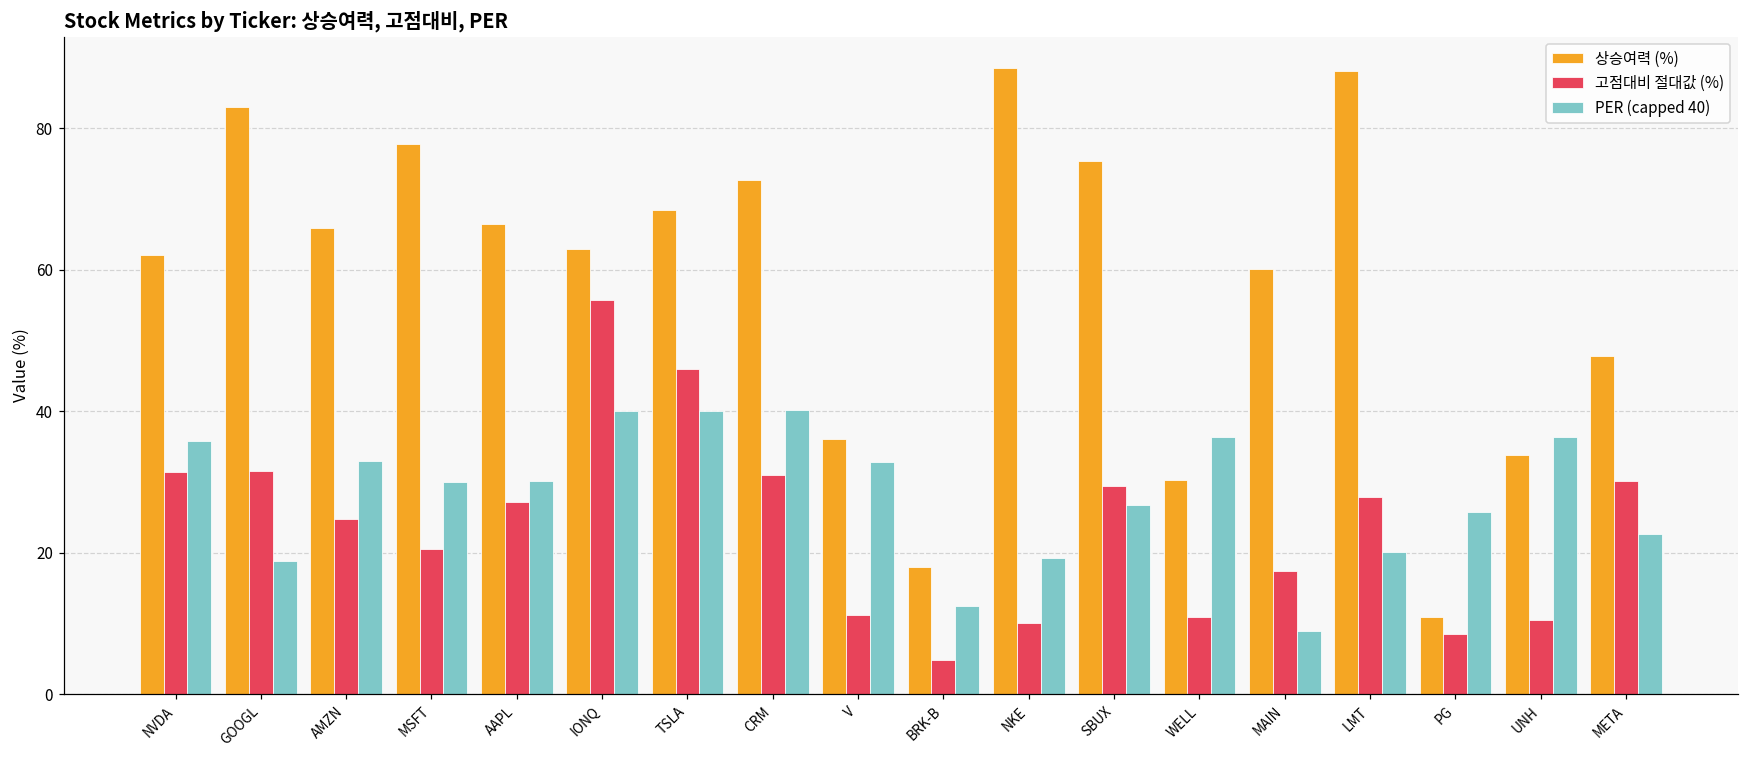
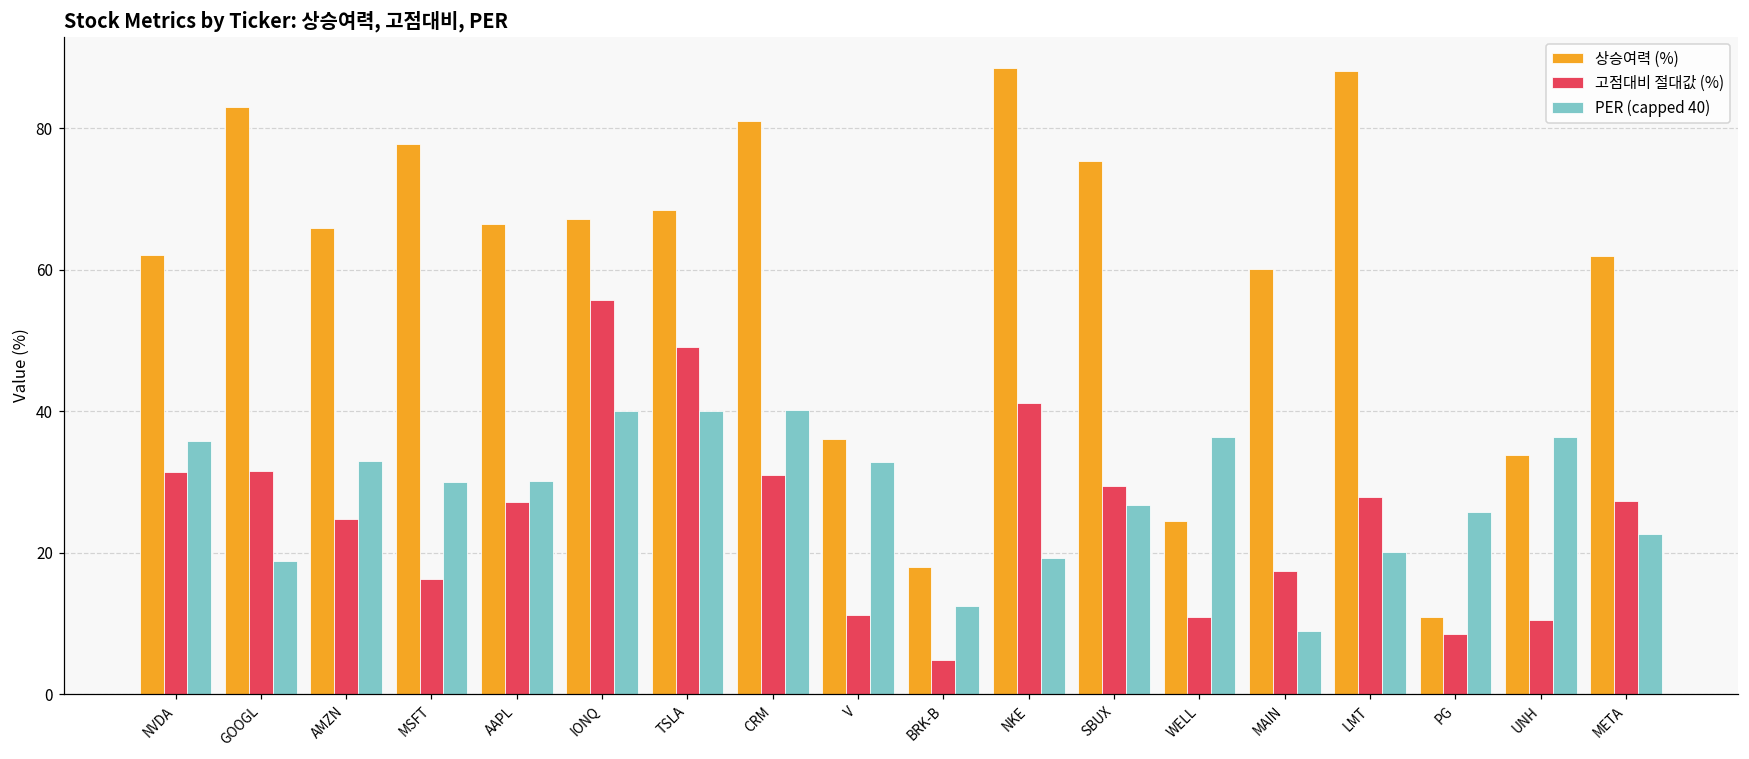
고점대비 절대값 (%), MSFT: 21 -> 16
상승여력 (%), IONQ: 63 -> 67
고점대비 절대값 (%), TSLA: 46 -> 49
상승여력 (%), CRM: 73 -> 81
고점대비 절대값 (%), NKE: 10 -> 41
상승여력 (%), WELL: 30 -> 24
상승여력 (%), META: 48 -> 62
고점대비 절대값 (%), META: 30 -> 27
